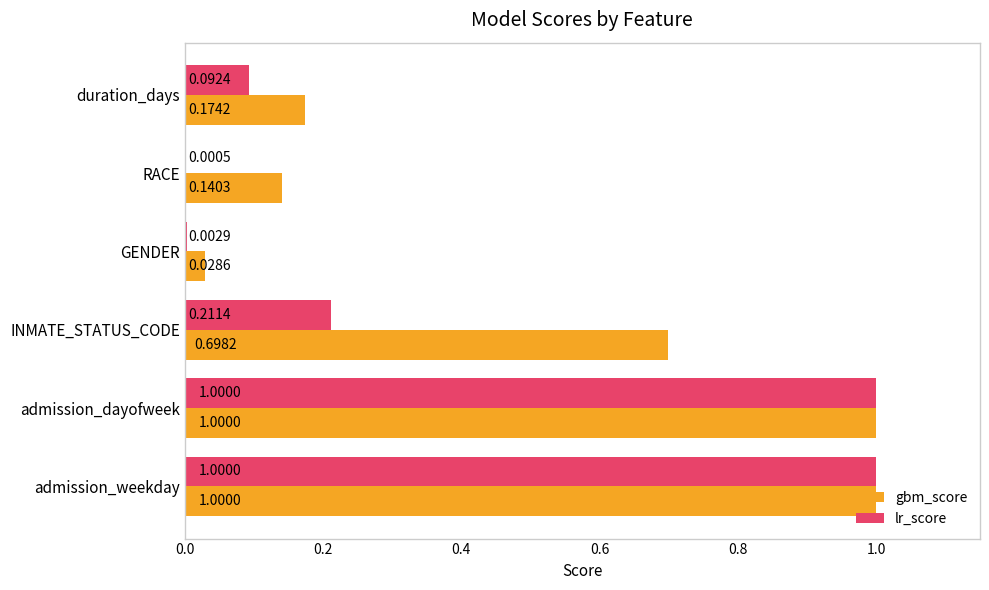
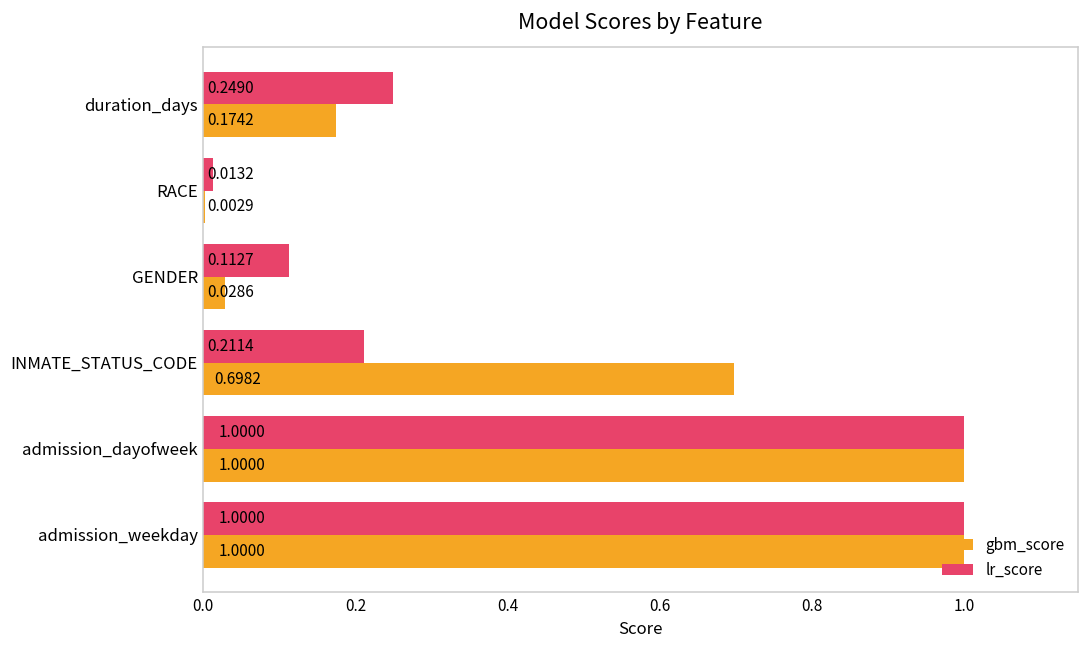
lr_score, duration_days: 0.0924 -> 0.2490
lr_score, RACE: 0.0005 -> 0.0132
gbm_score, RACE: 0.1403 -> 0.0029
lr_score, GENDER: 0.0029 -> 0.1127
